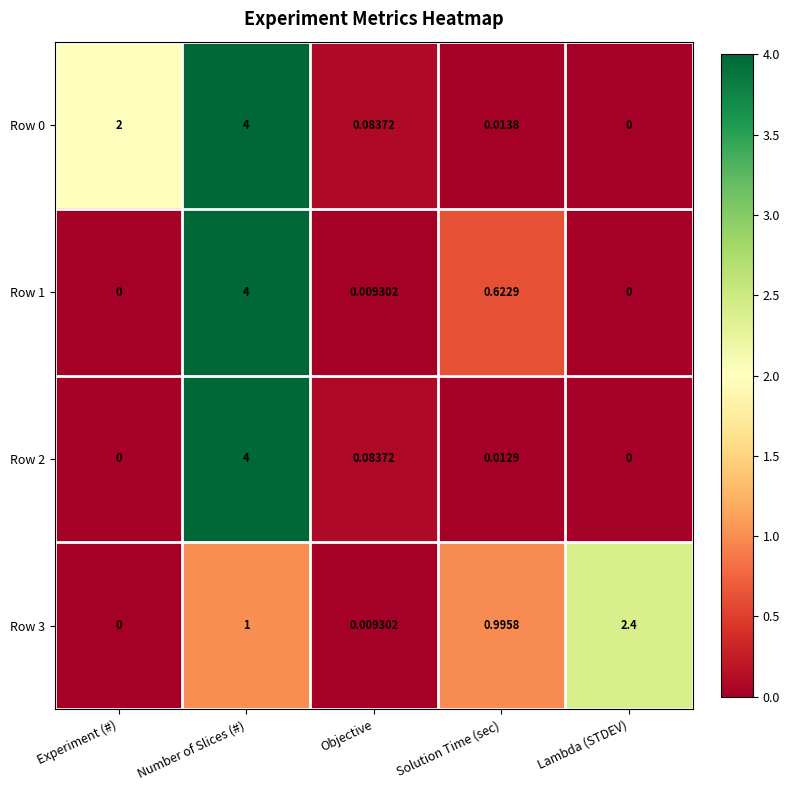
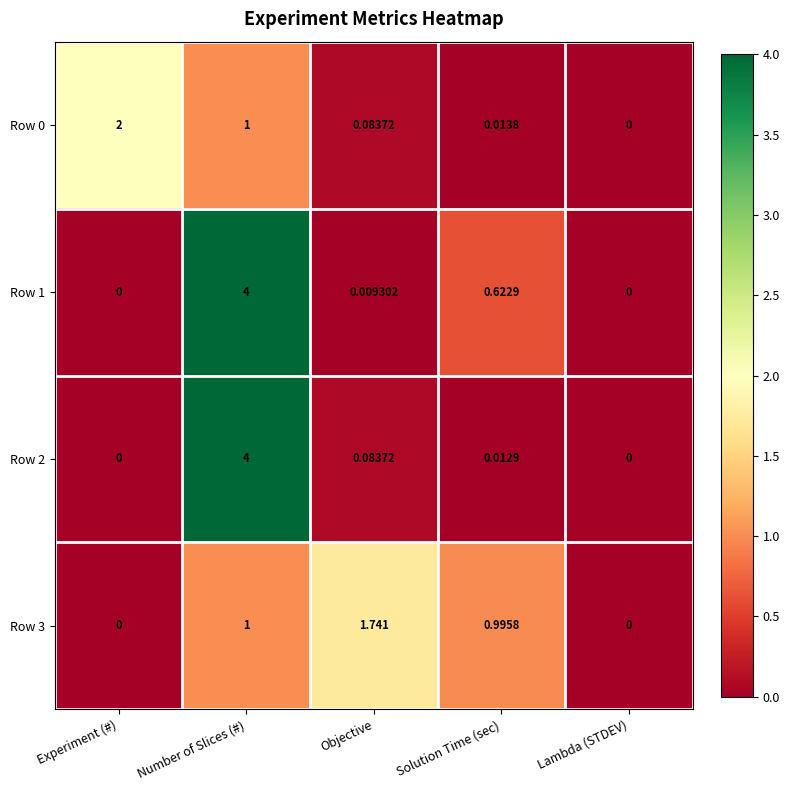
Row 0, Number of Slices (#): 4 -> 1
Row 3, Objective: 0.009302 -> 1.741
Row 3, Lambda (STDEV): 2.4 -> 0
